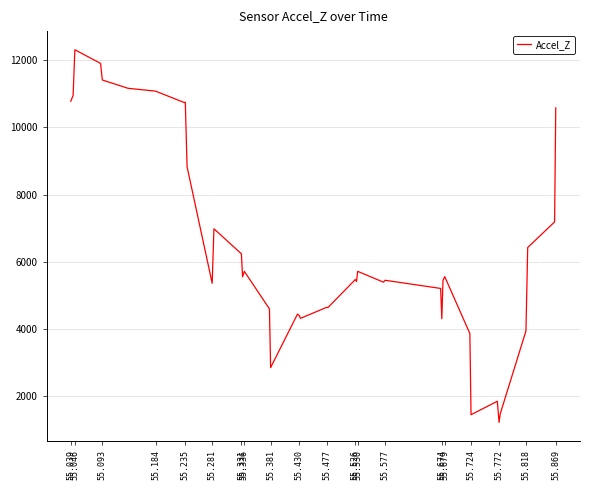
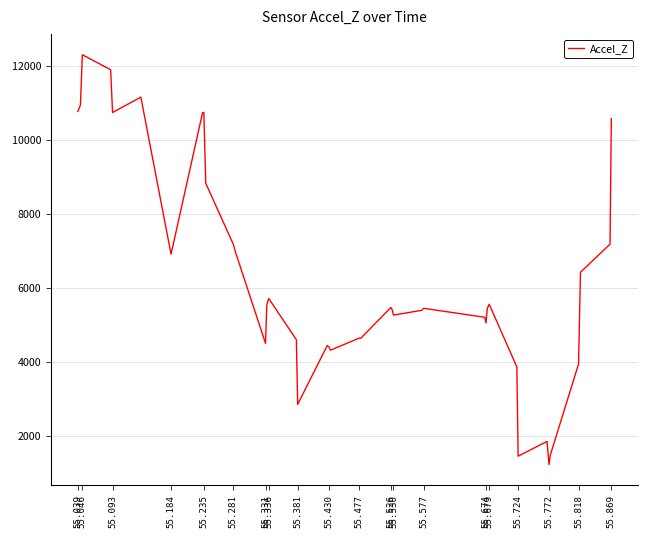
55.093: 11400 -> 10700
55.184: 11100 -> 6900
55.281: 5400 -> 7200
55.331: 6200 -> 4500
55.530: 5700 -> 5300
55.674: 4300 -> 5100
